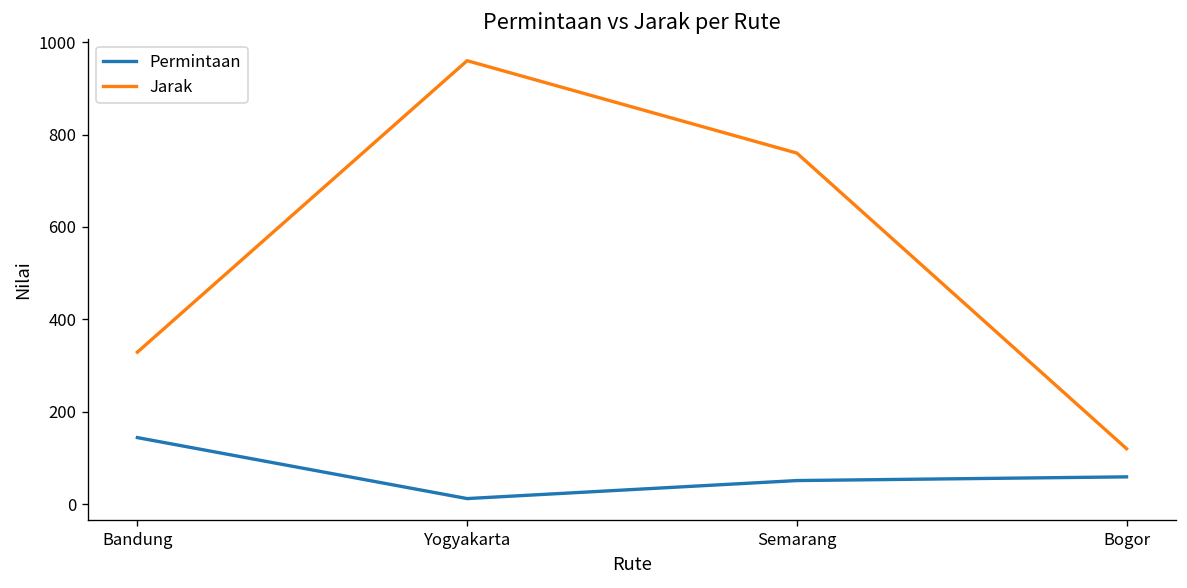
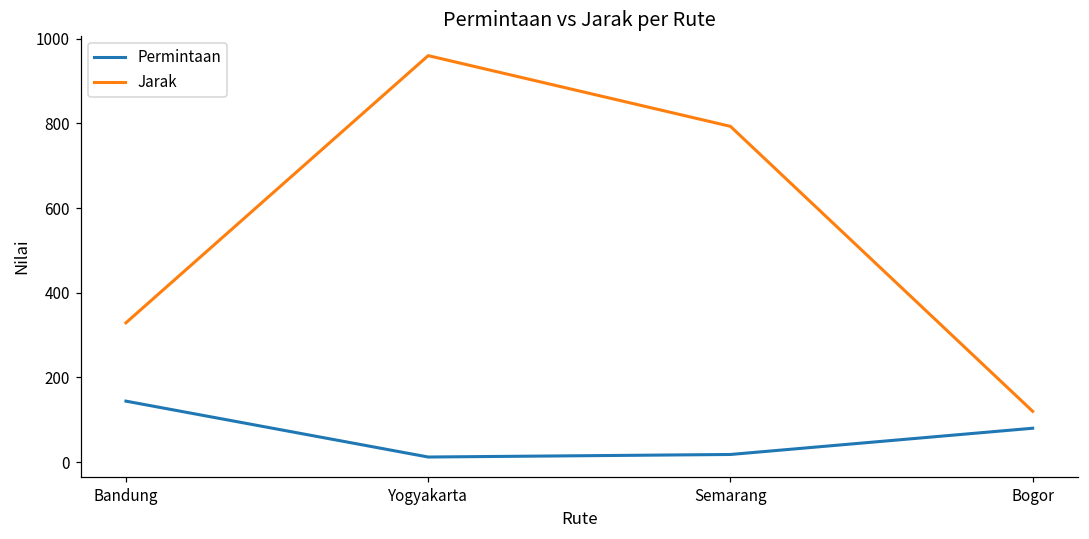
Permintaan, Semarang: 50 -> 20
Jarak, Semarang: 760 -> 790
Permintaan, Bogor: 60 -> 80
